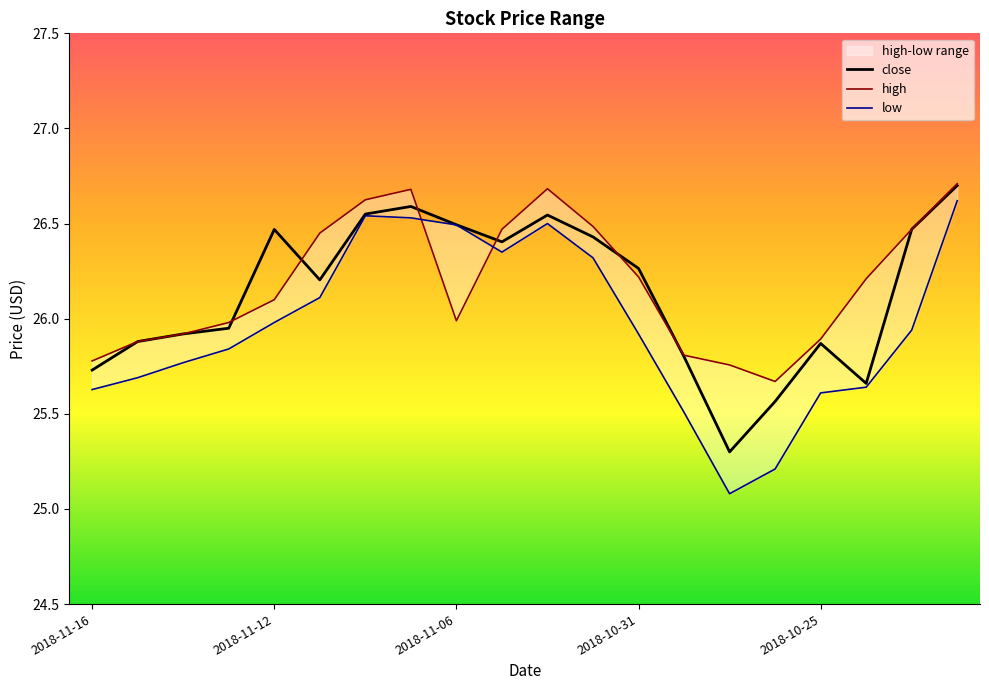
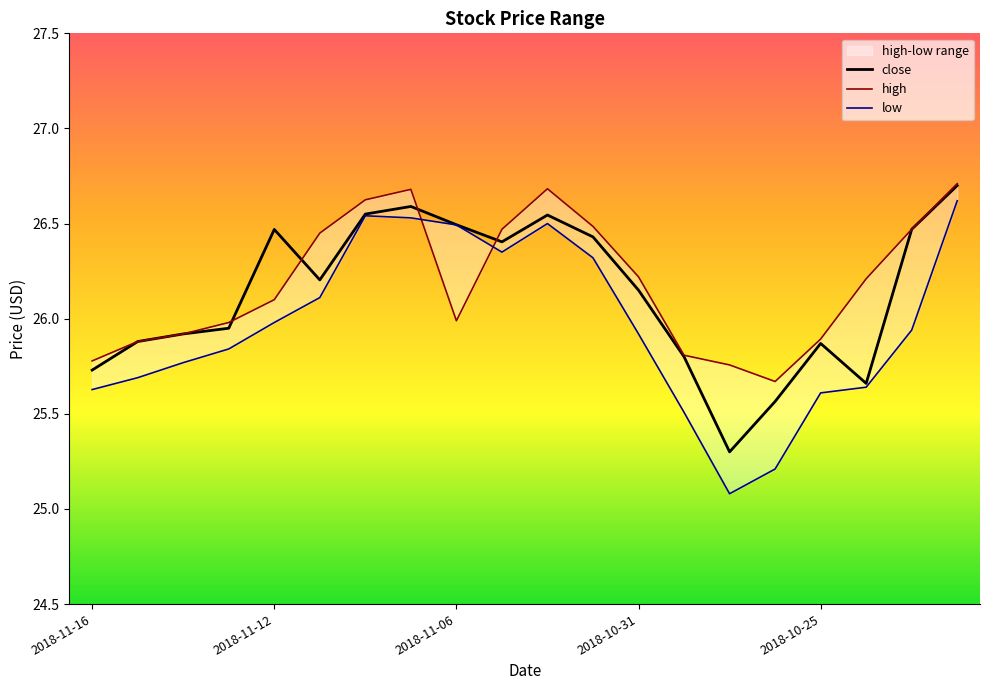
close, 2018-10-31: 26.26 -> 26.15
